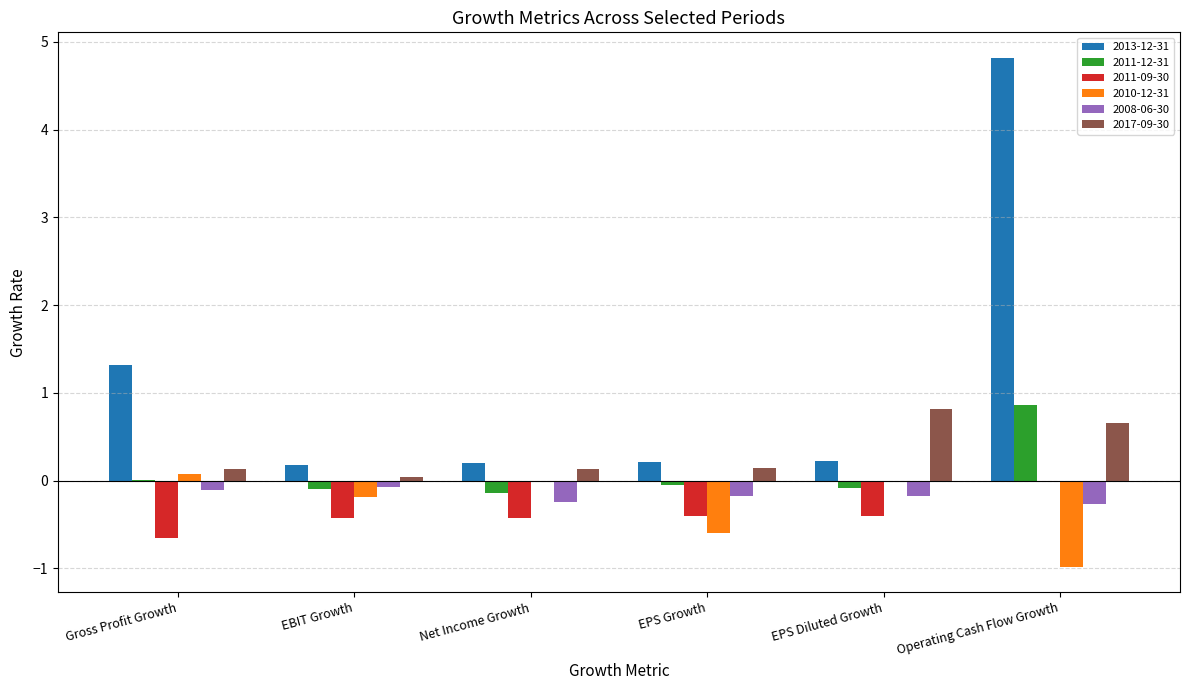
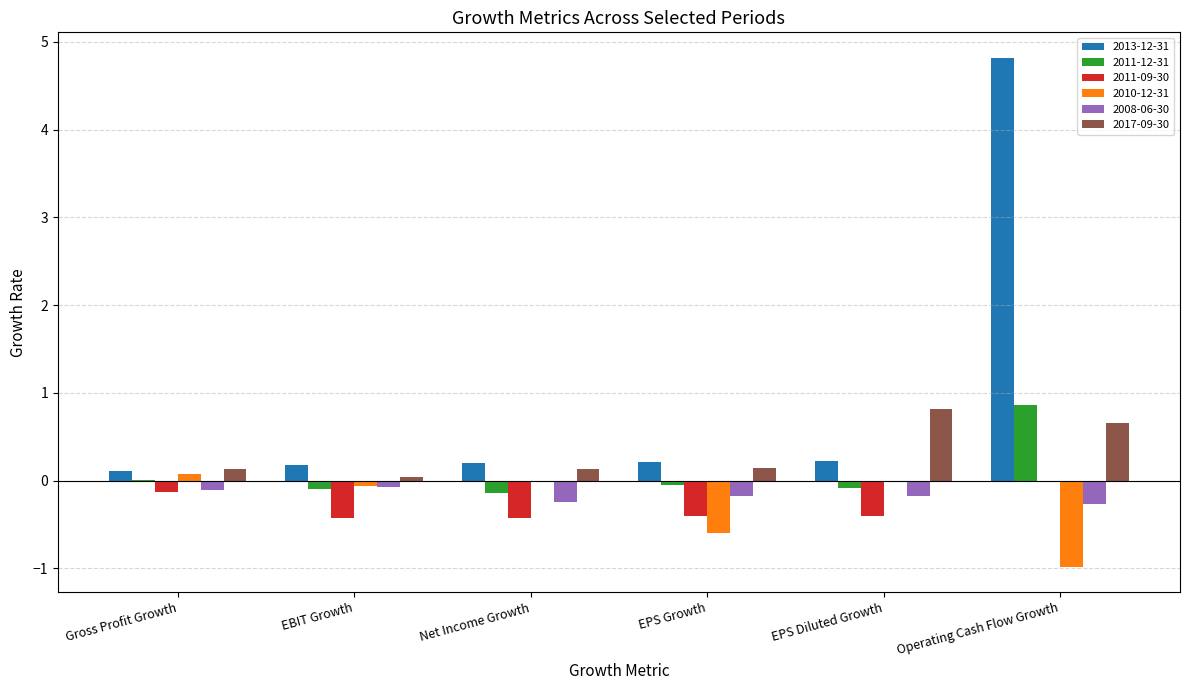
2013-12-31, Gross Profit Growth: 1.3 -> 0.1
2011-09-30, Gross Profit Growth: -0.7 -> -0.1
2010-12-31, EBIT Growth: -0.2 -> -0.1
